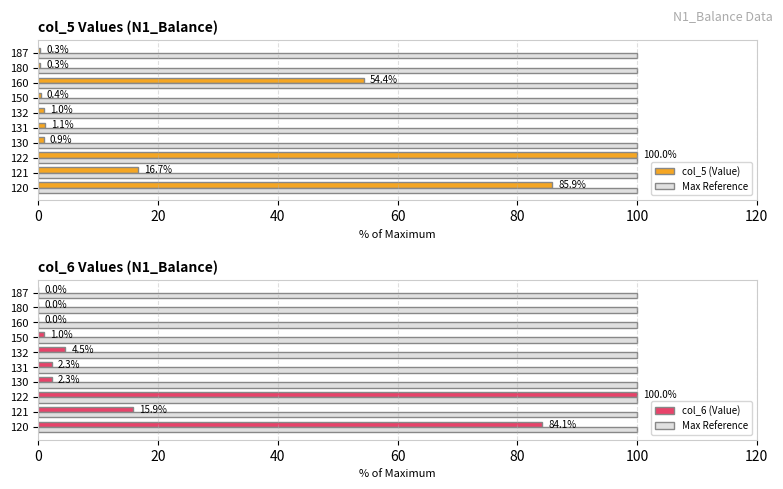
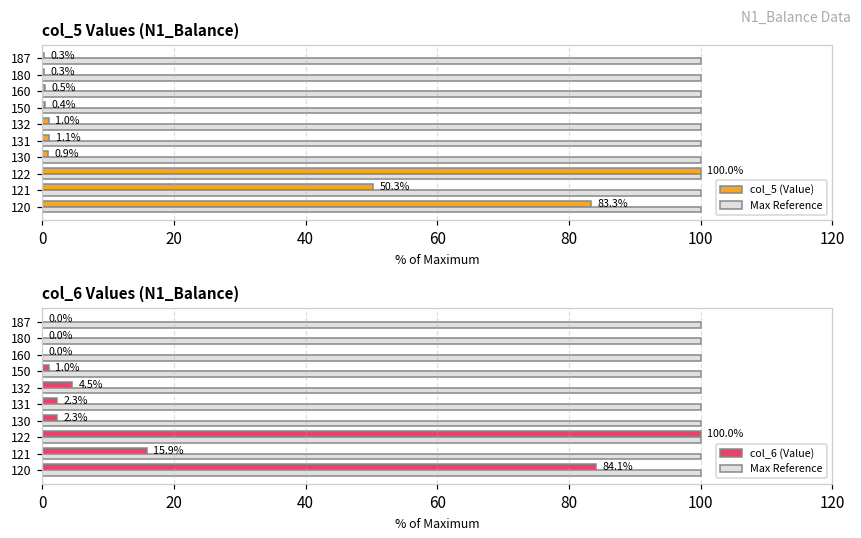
col_5 Values (N1_Balance), col_5 (Value), 160: 54.4% -> 0.5%
col_5 Values (N1_Balance), col_5 (Value), 121: 16.7% -> 50.3%
col_5 Values (N1_Balance), col_5 (Value), 120: 85.9% -> 83.3%
